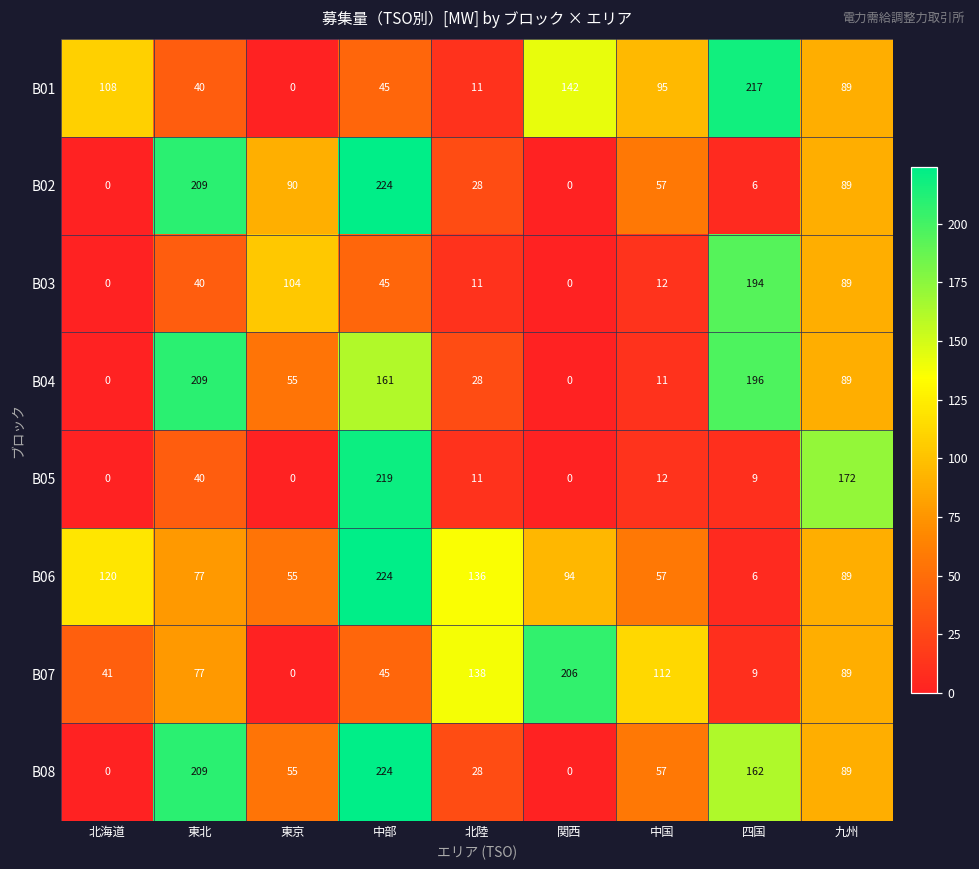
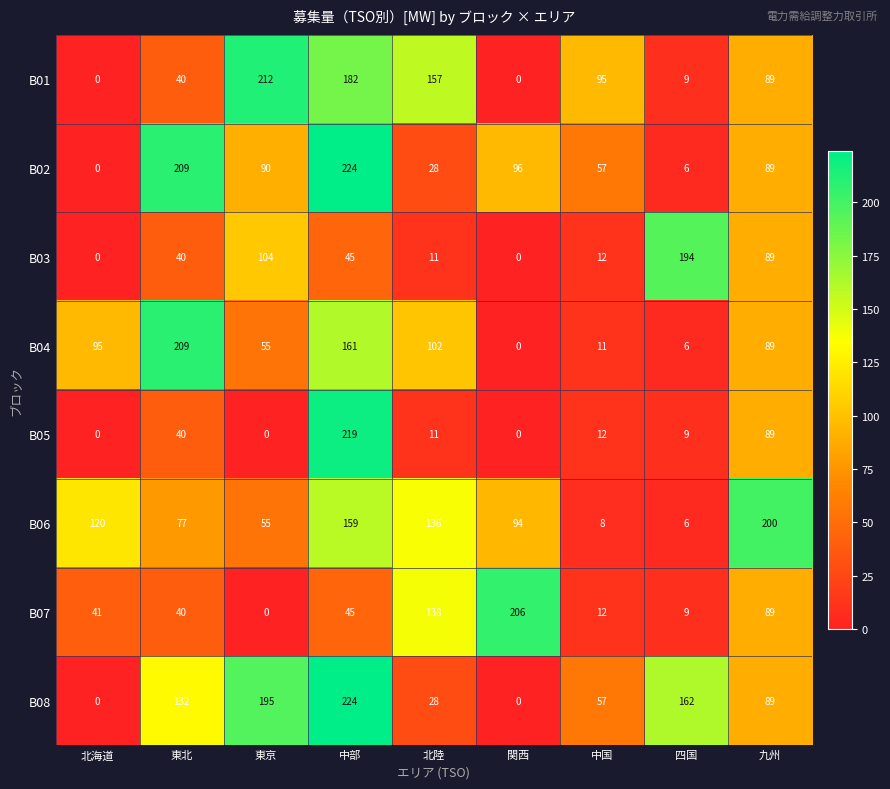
B01, 北海道: 108 -> 0
B01, 東京: 0 -> 212
B01, 中部: 45 -> 182
B01, 北陸: 11 -> 157
B01, 関西: 142 -> 0
B01, 四国: 217 -> 9
B02, 関西: 0 -> 96
B04, 北海道: 0 -> 95
B04, 北陸: 28 -> 102
B04, 四国: 196 -> 6
B05, 九州: 172 -> 89
B06, 中部: 224 -> 159
B06, 中国: 57 -> 8
B06, 九州: 89 -> 200
B07, 東北: 77 -> 40
B07, 中国: 112 -> 12
B08, 東北: 209 -> 132
B08, 東京: 55 -> 195
